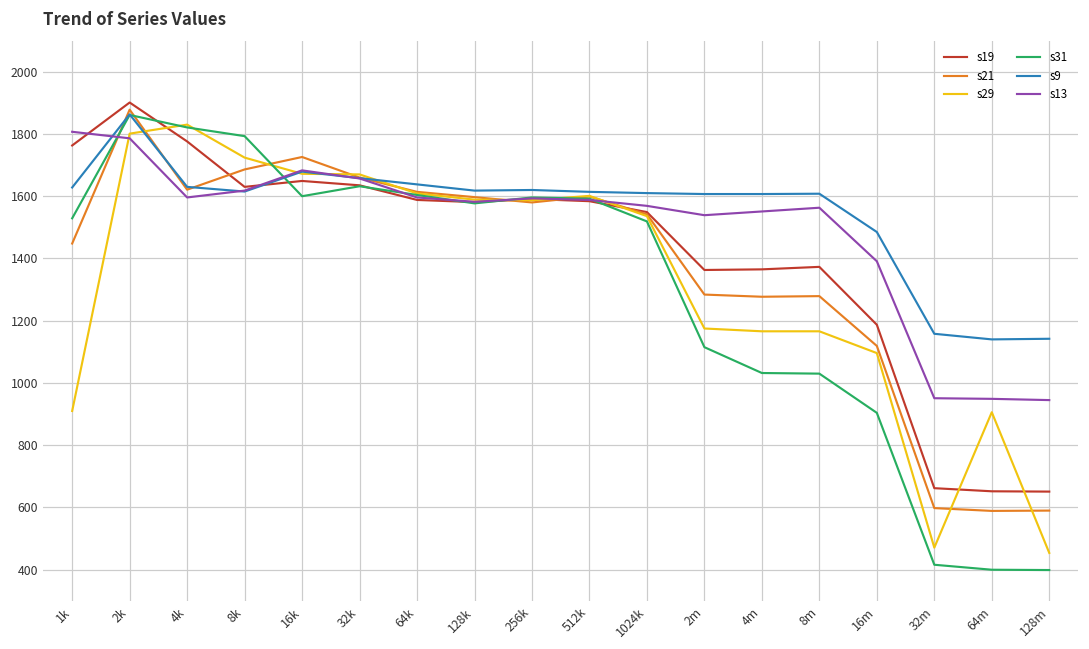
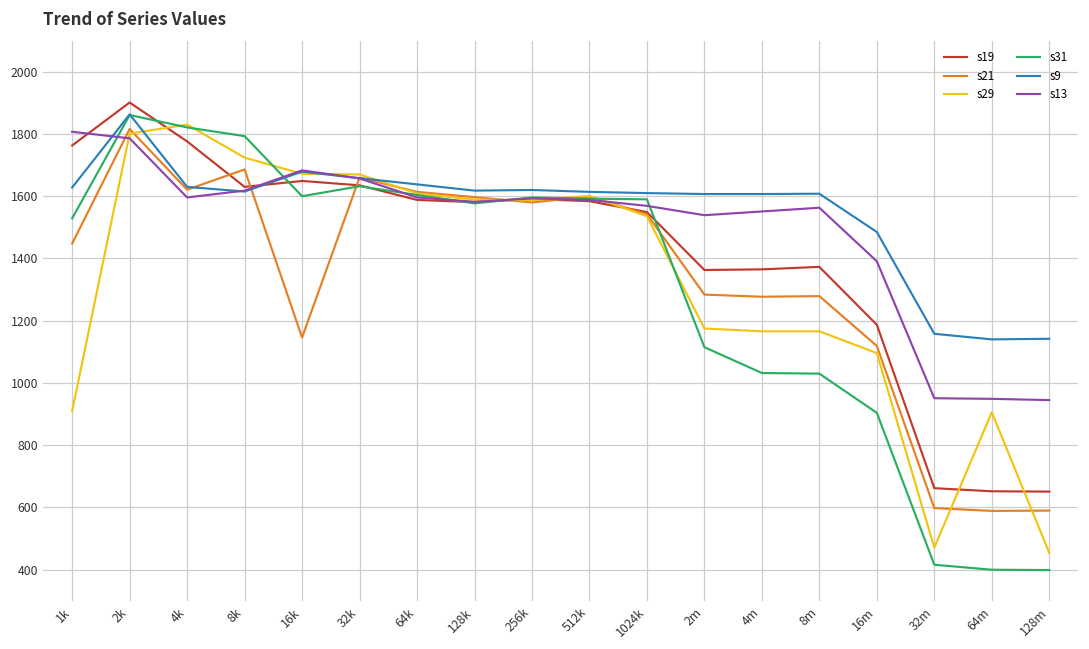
s21, 2k: 1880 -> 1820
s21, 16k: 1730 -> 1150
s31, 1024k: 1520 -> 1590
